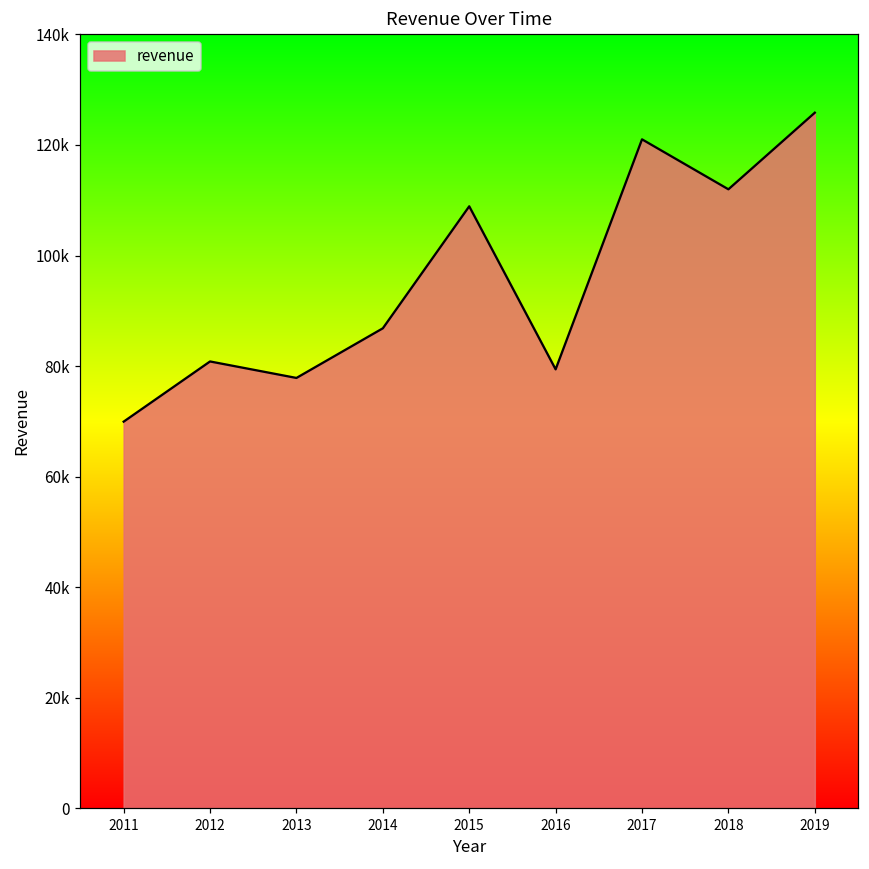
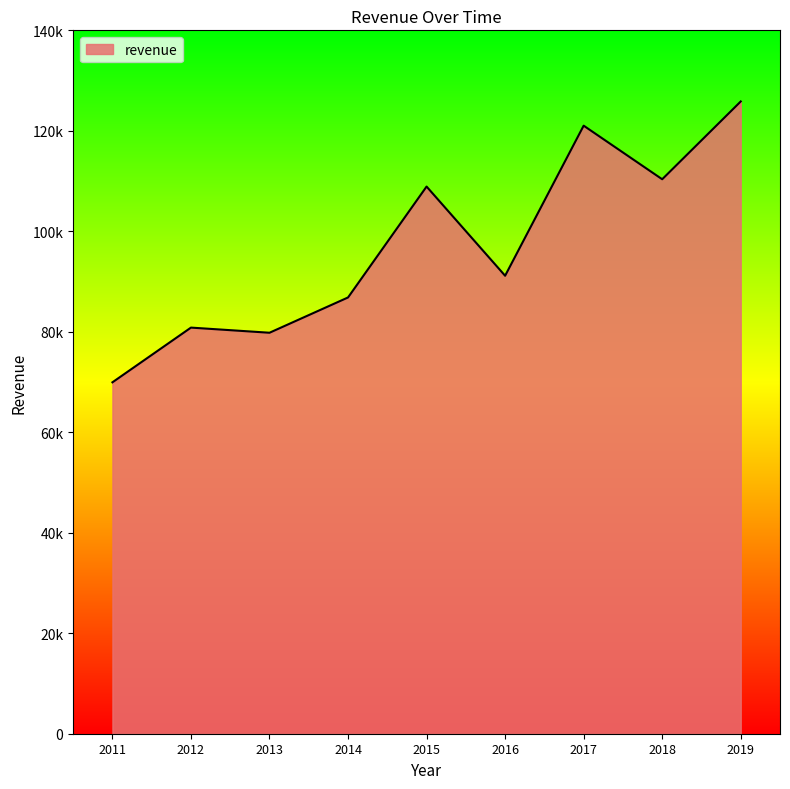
2013: 78000 -> 80000
2016: 79000 -> 91000
2018: 112000 -> 110000
